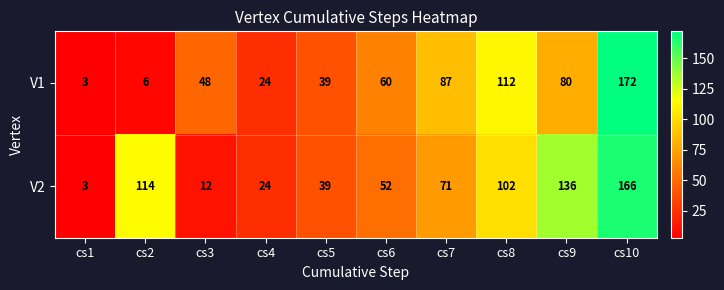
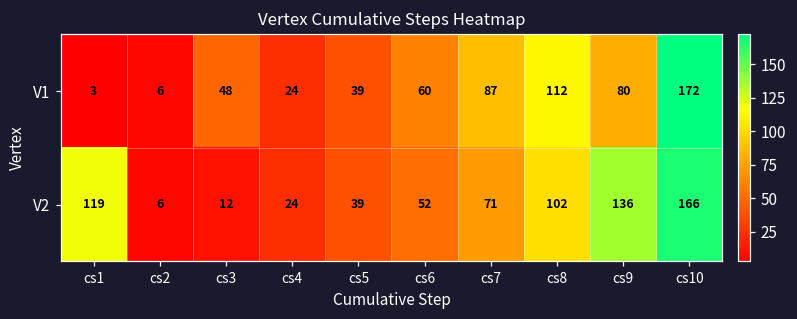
V2, cs1: 3 -> 119
V2, cs2: 114 -> 6
